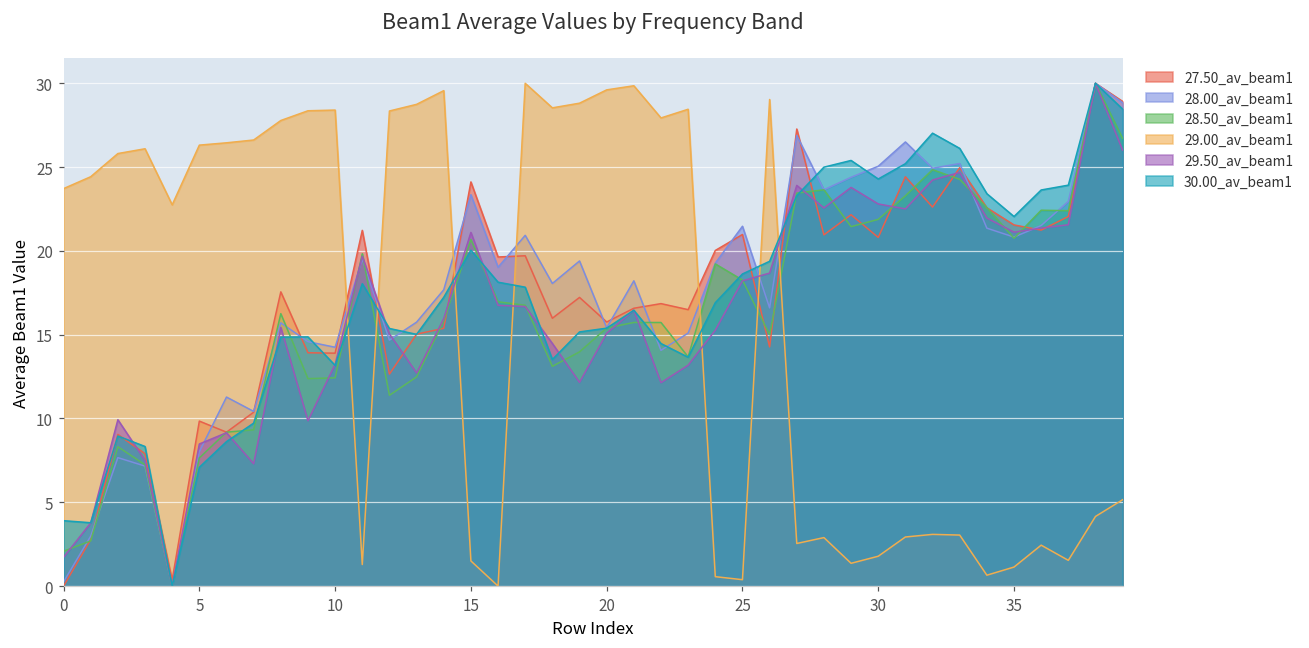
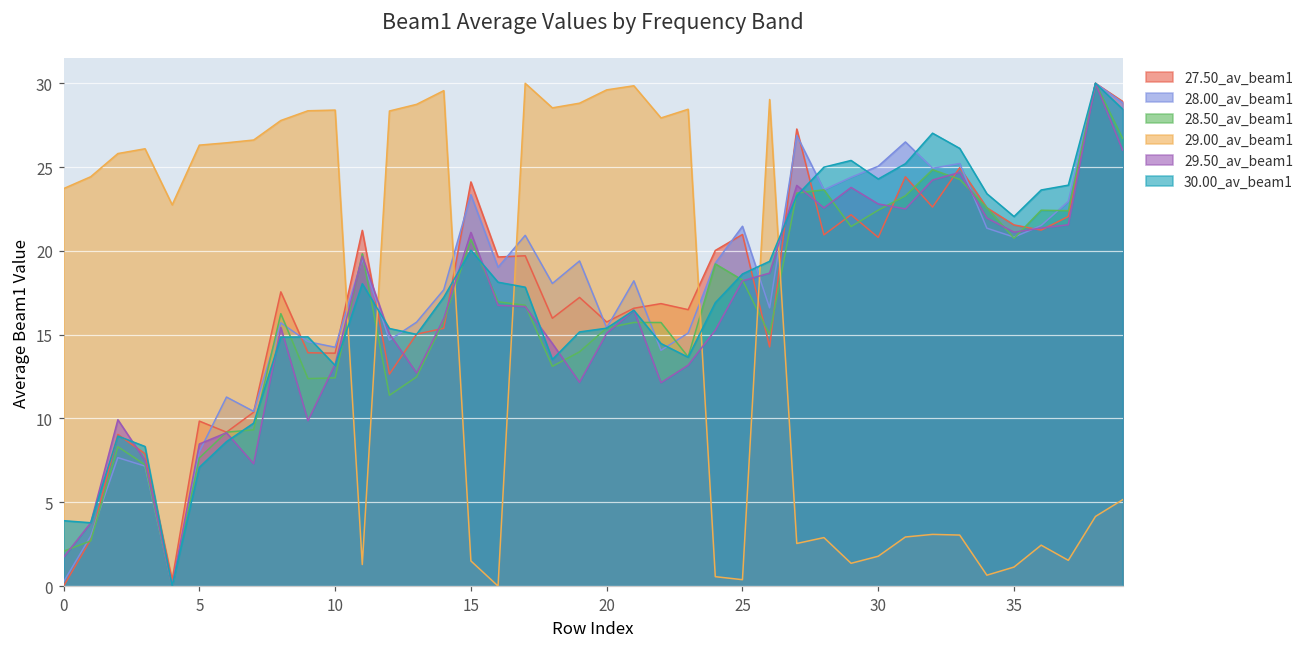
28.50_av_beam1, 30: 21.9 -> 22.4
